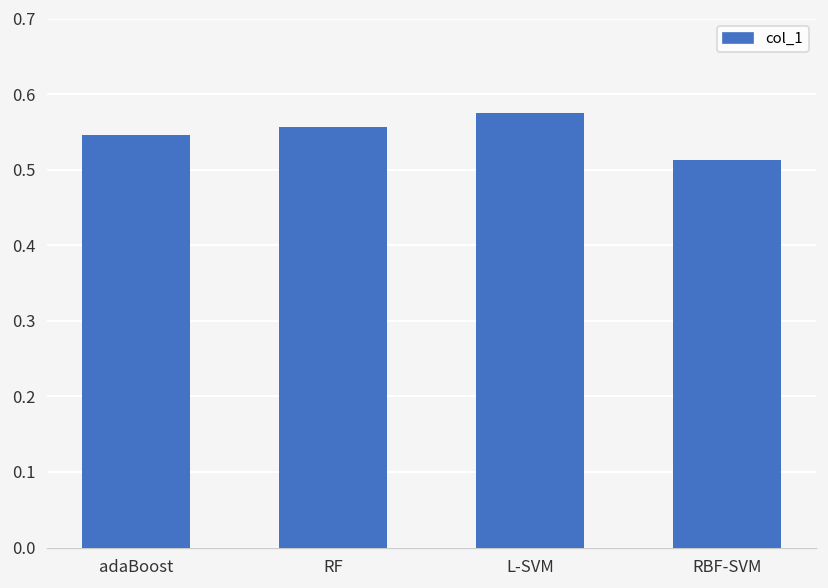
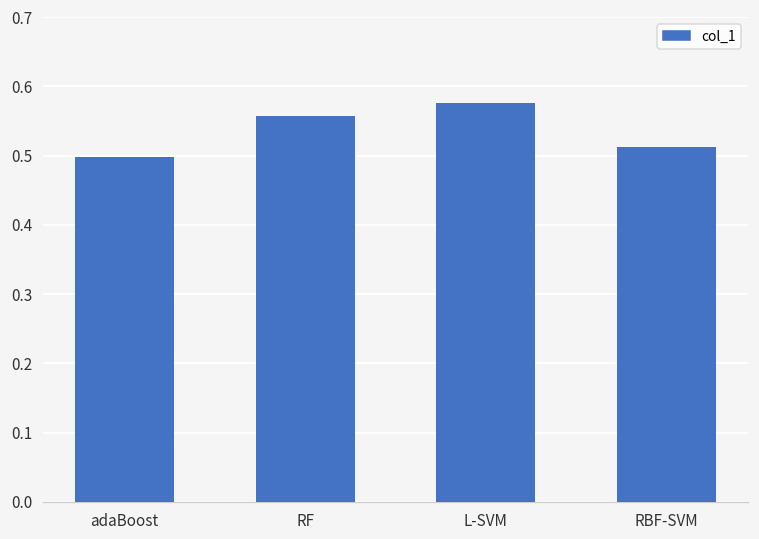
adaBoost: 0.55 -> 0.50
